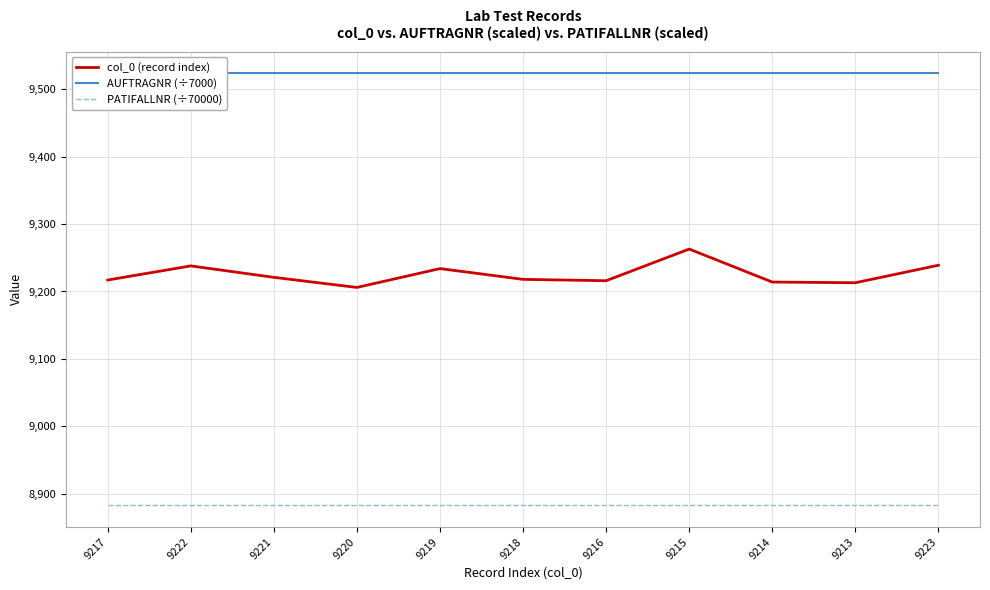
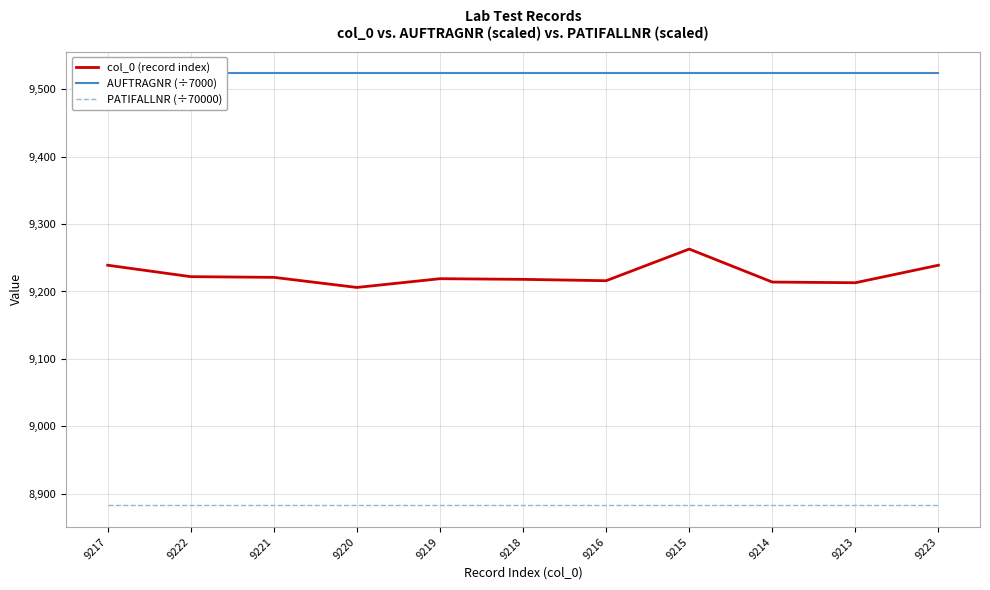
col_0 (record index), 9217: 9,220 -> 9,240
col_0 (record index), 9222: 9,240 -> 9,220
col_0 (record index), 9219: 9,230 -> 9,220
